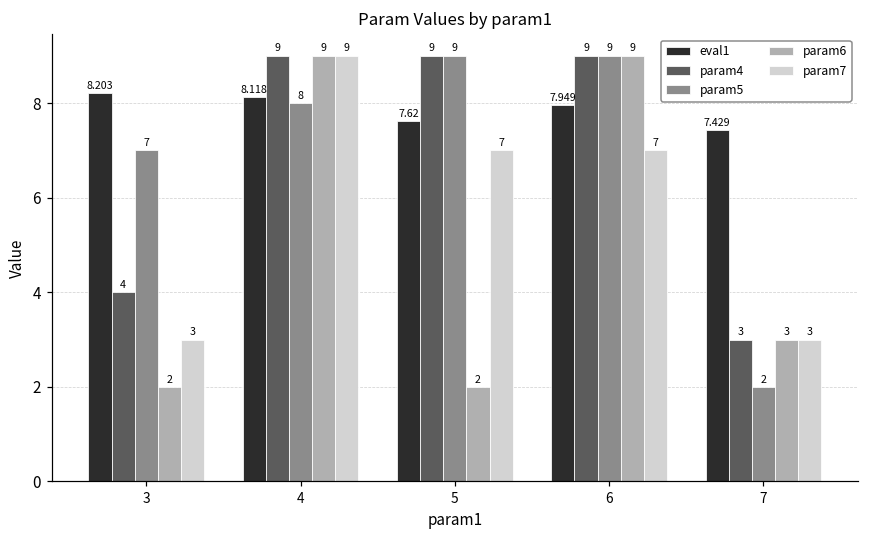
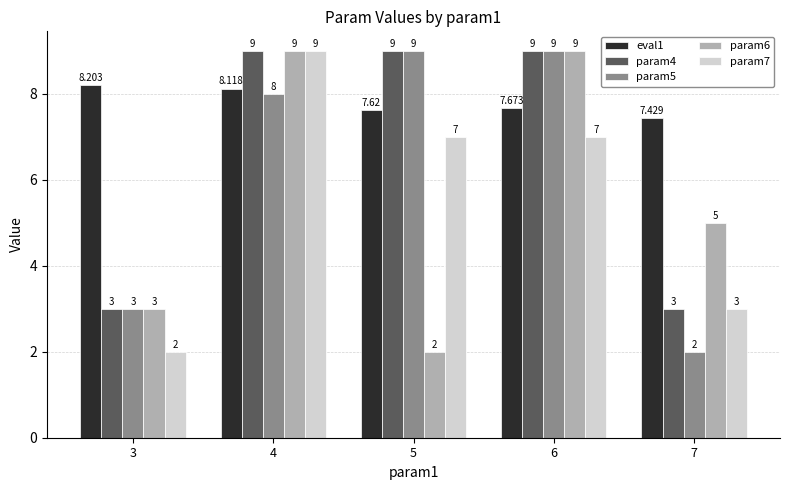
param4, 3: 4 -> 3
param5, 3: 7 -> 3
param6, 3: 2 -> 3
param7, 3: 3 -> 2
eval1, 6: 7.949 -> 7.673
param6, 7: 3 -> 5
